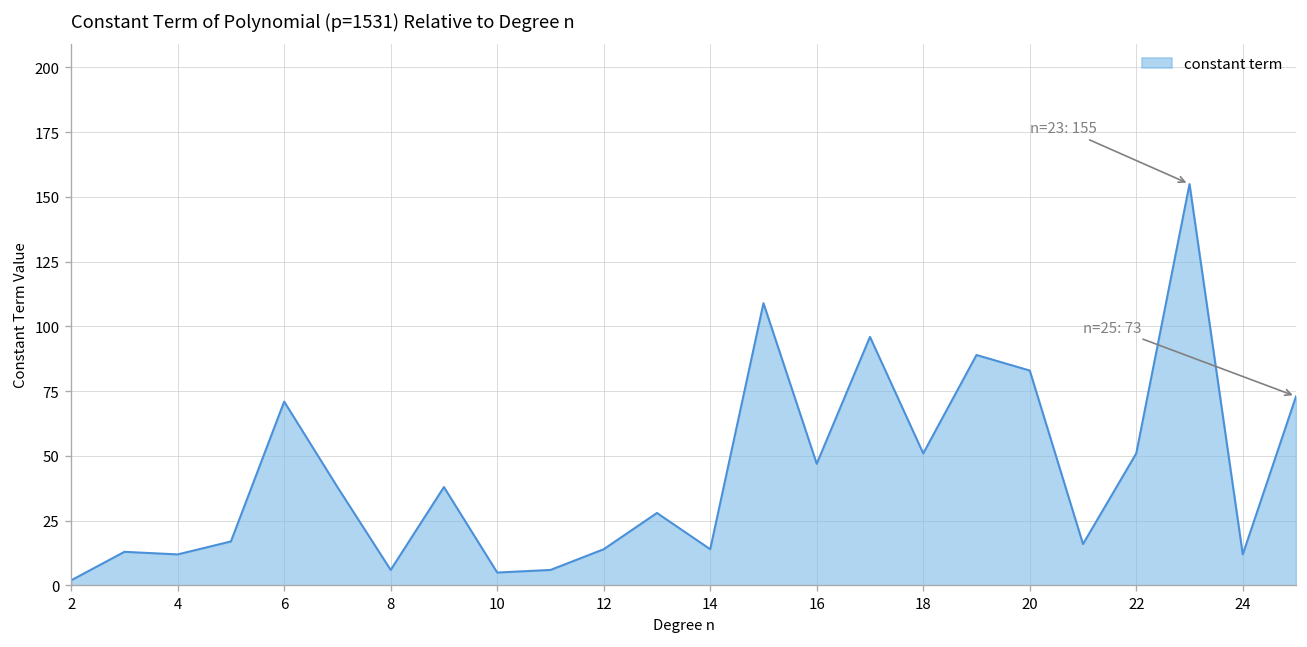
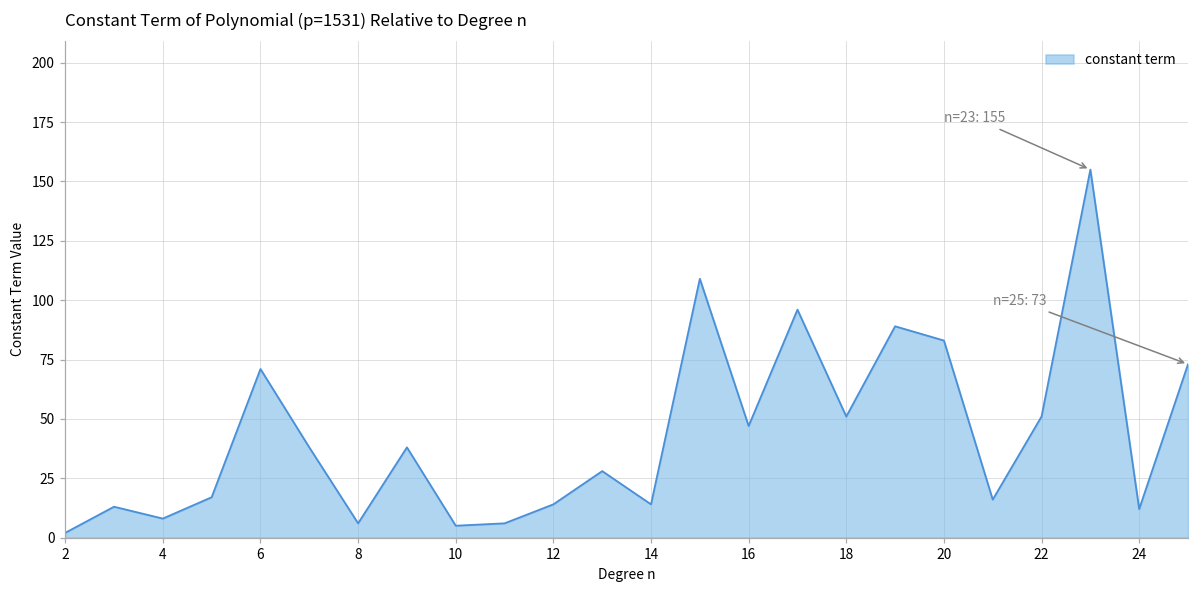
4: 12 -> 8
